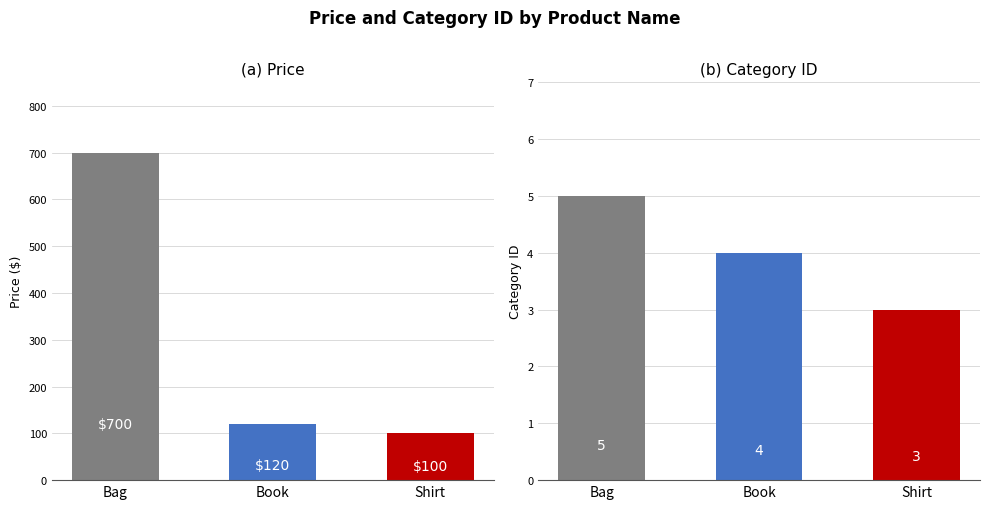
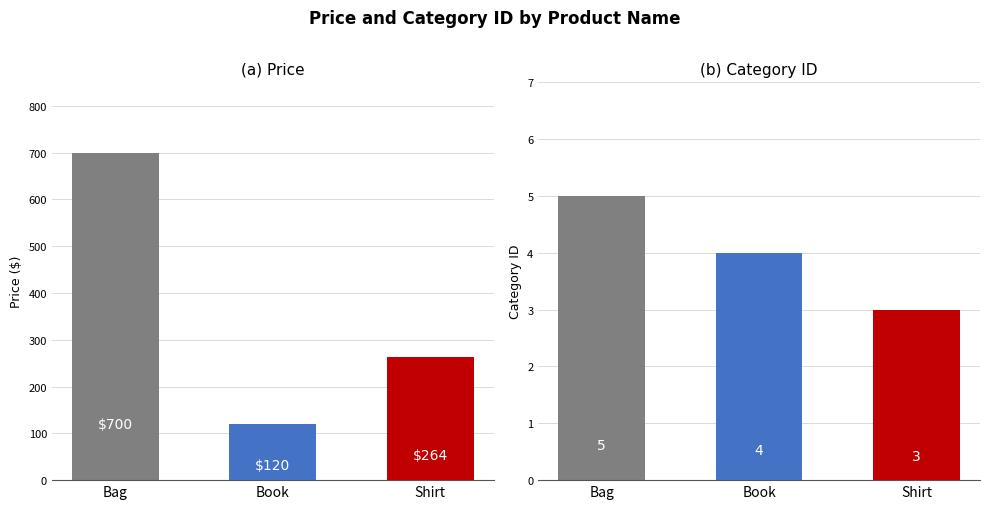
(a) Price, Shirt: $100 -> $264
